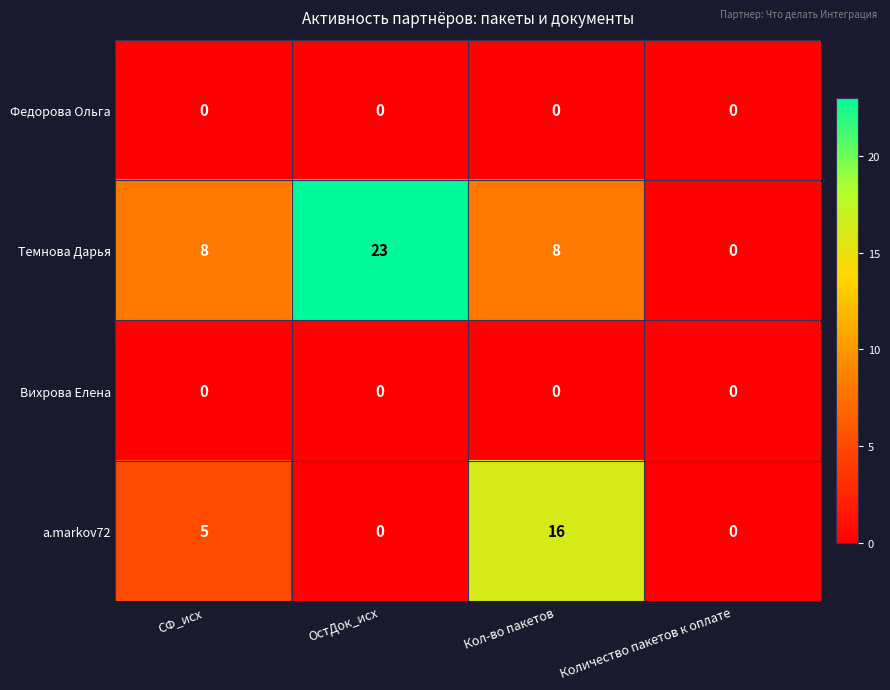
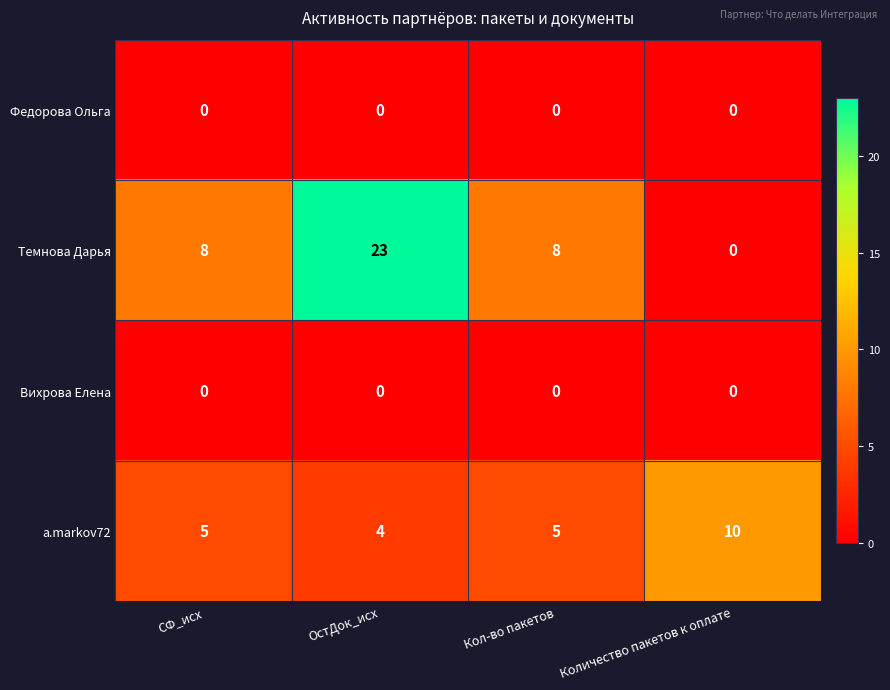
a.markov72, ОстДок_исх: 0 -> 4
a.markov72, Кол-во пакетов: 16 -> 5
a.markov72, Количество пакетов к оплате: 0 -> 10
